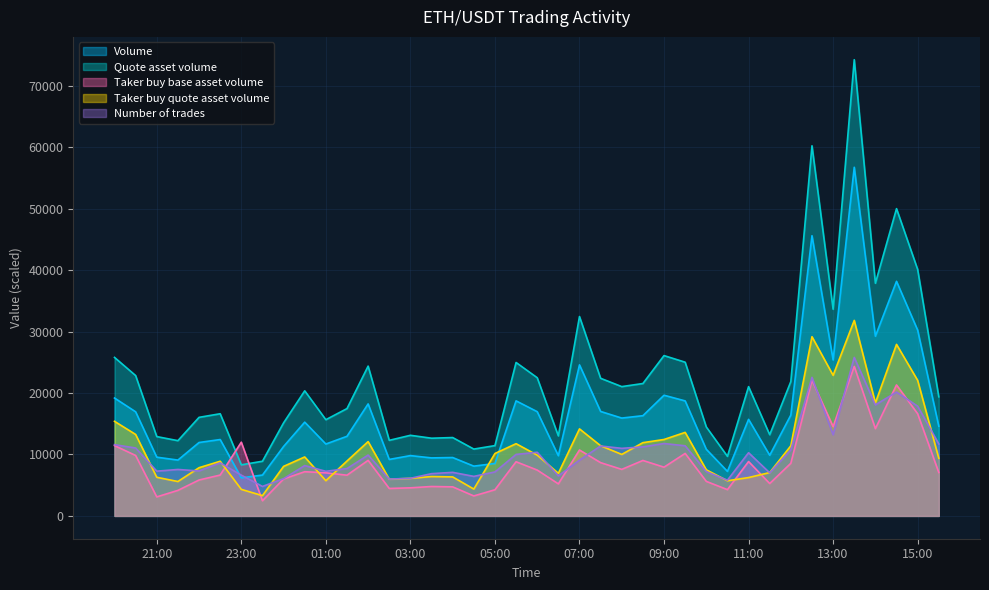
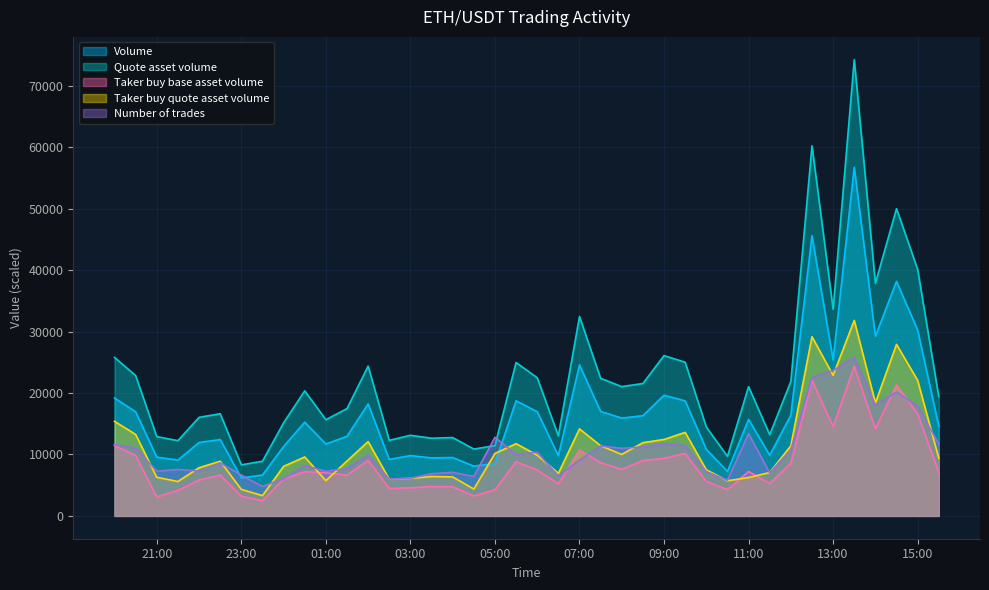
Taker buy base asset volume, 23:00: 12000 -> 3000
Number of trades, 05:00: 7000 -> 13000
Taker buy base asset volume, 09:00: 8000 -> 9000
Taker buy base asset volume, 11:00: 9000 -> 7000
Number of trades, 11:00: 10000 -> 13000
Number of trades, 13:00: 13000 -> 24000
